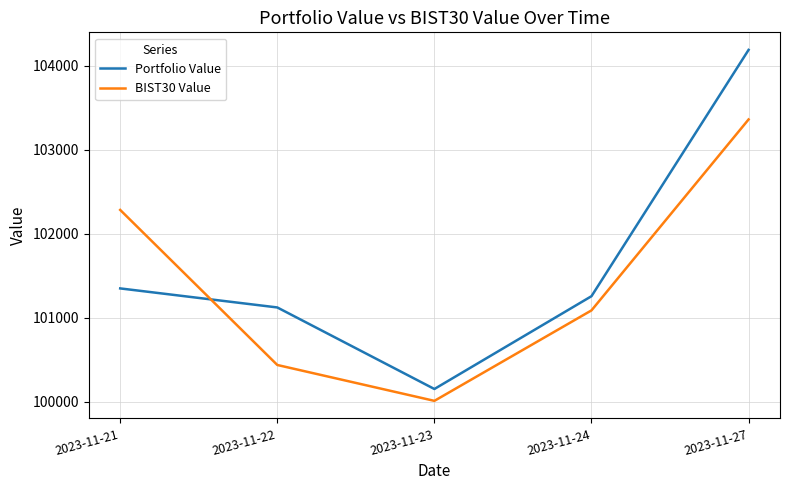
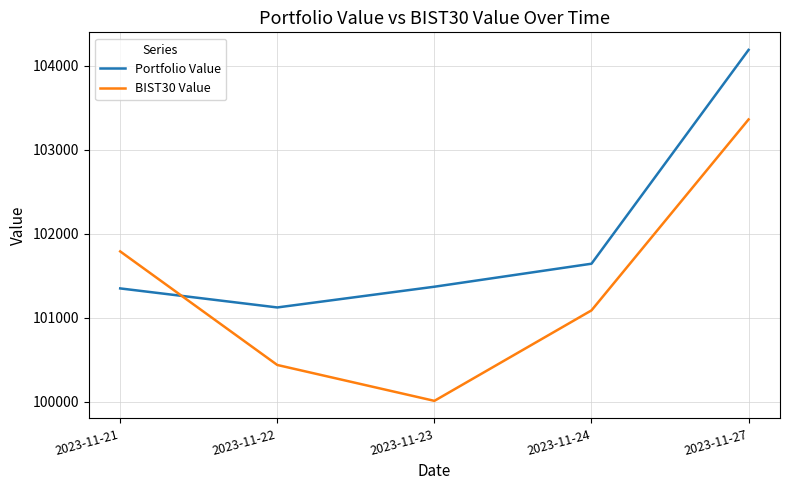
BIST30 Value, 2023-11-21: 102300 -> 101800
Portfolio Value, 2023-11-23: 100200 -> 101400
Portfolio Value, 2023-11-24: 101300 -> 101600
